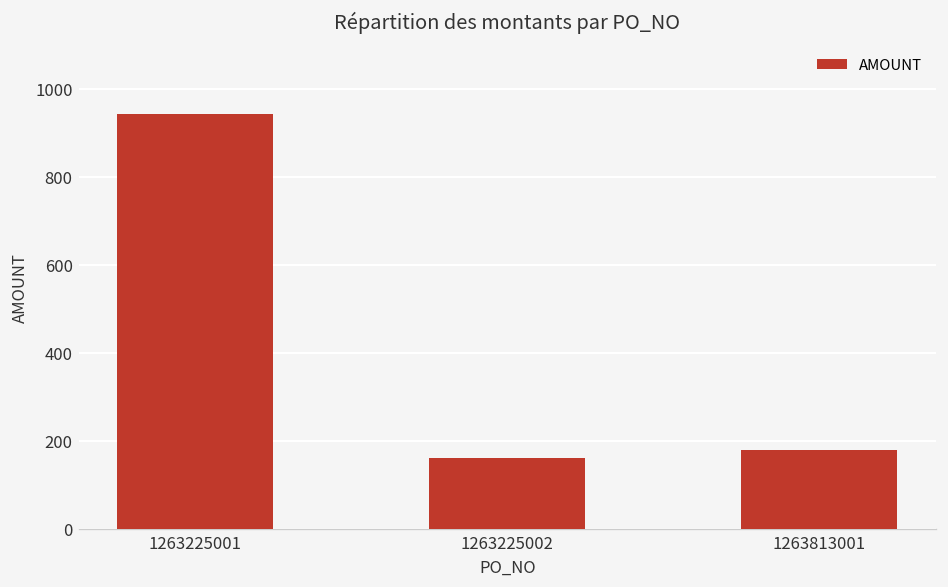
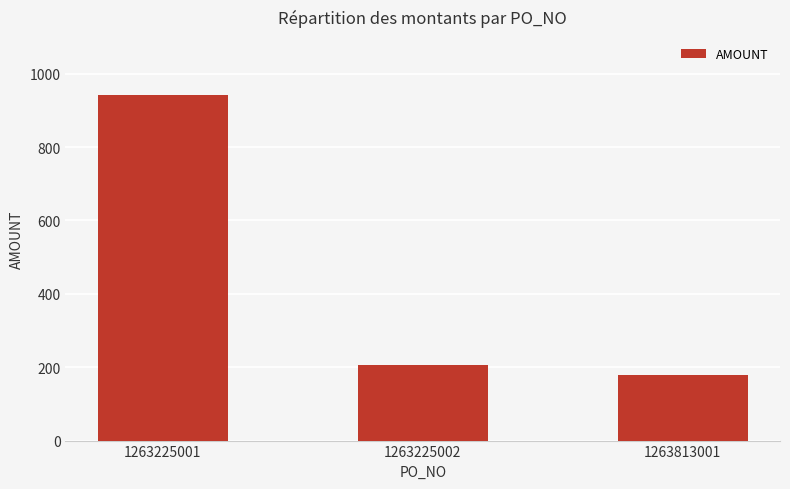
1263225002: 160 -> 200
